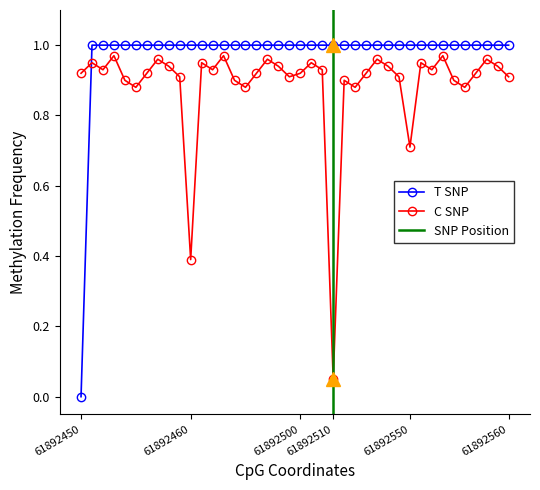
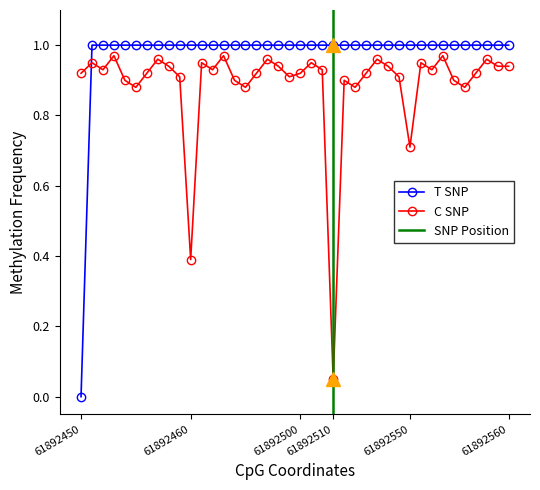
C SNP, 61892560: 0.91 -> 0.94
